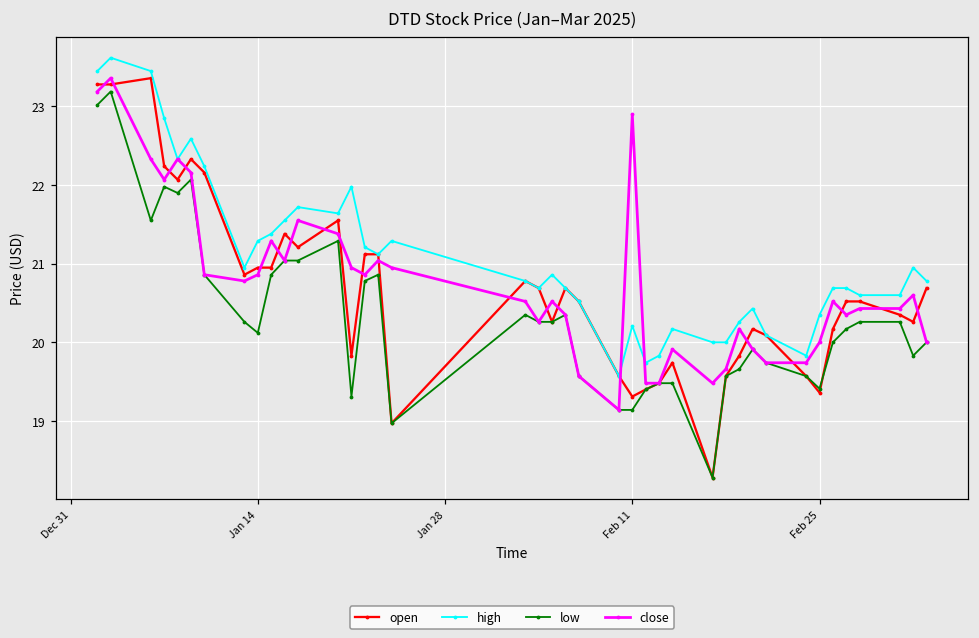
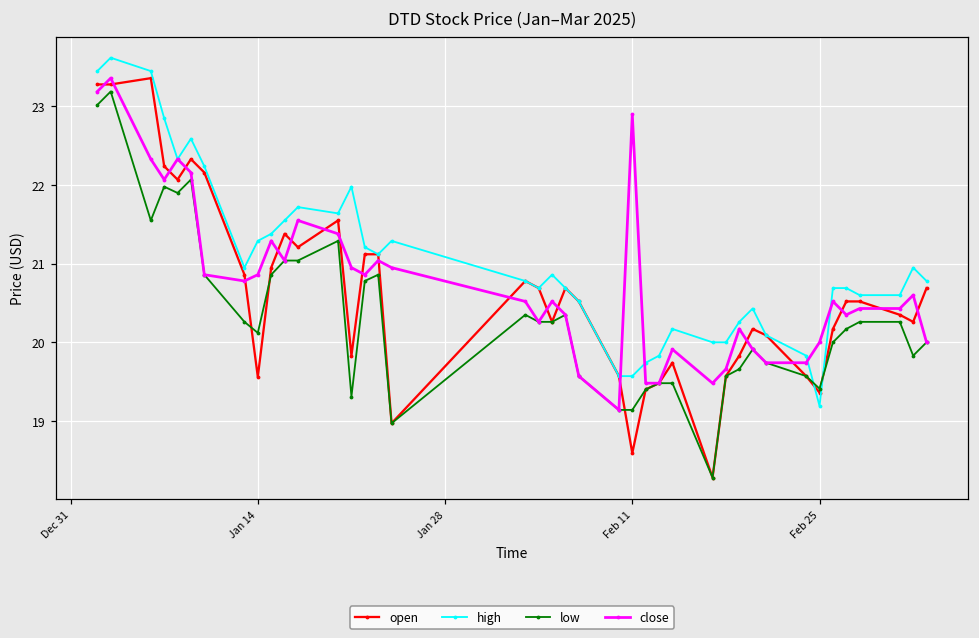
open, Jan 14: 21.0 -> 19.6
open, Feb 11: 19.3 -> 18.6
high, Feb 11: 20.2 -> 19.6
high, Feb 25: 20.4 -> 19.2
